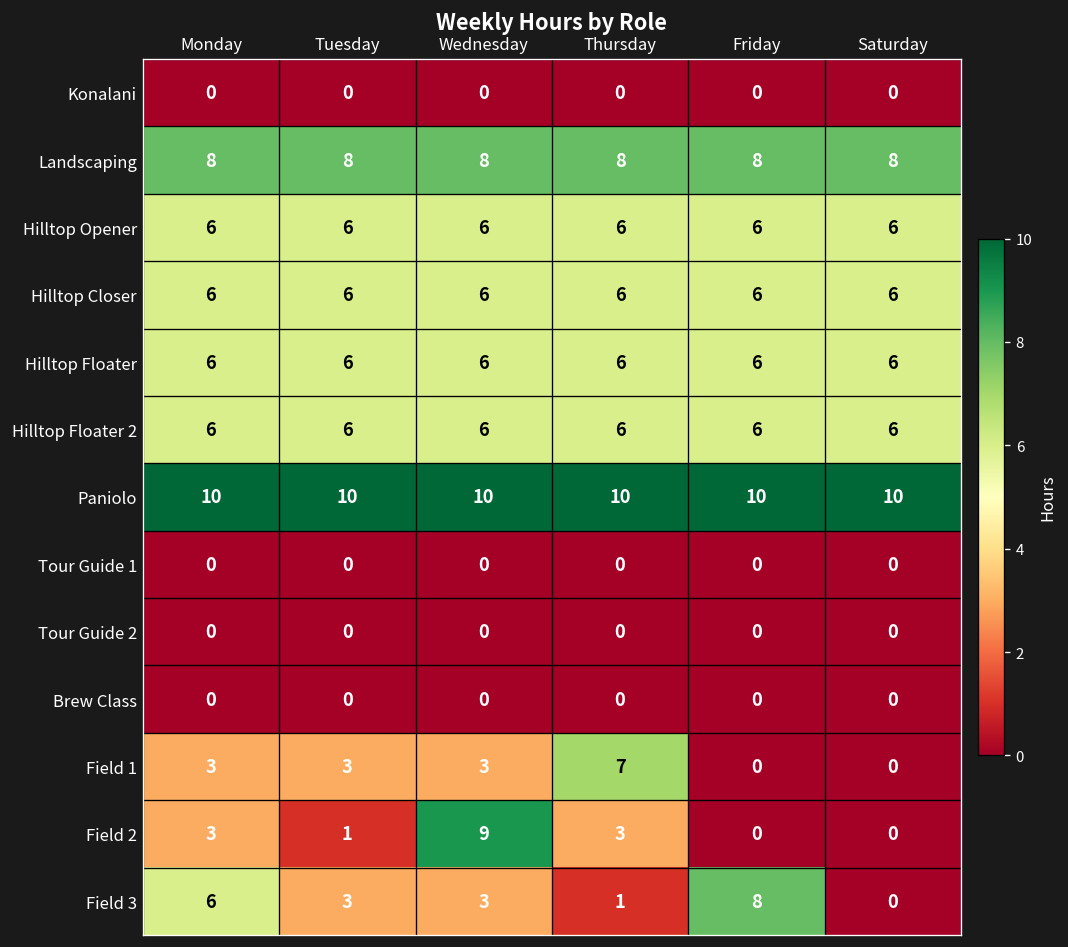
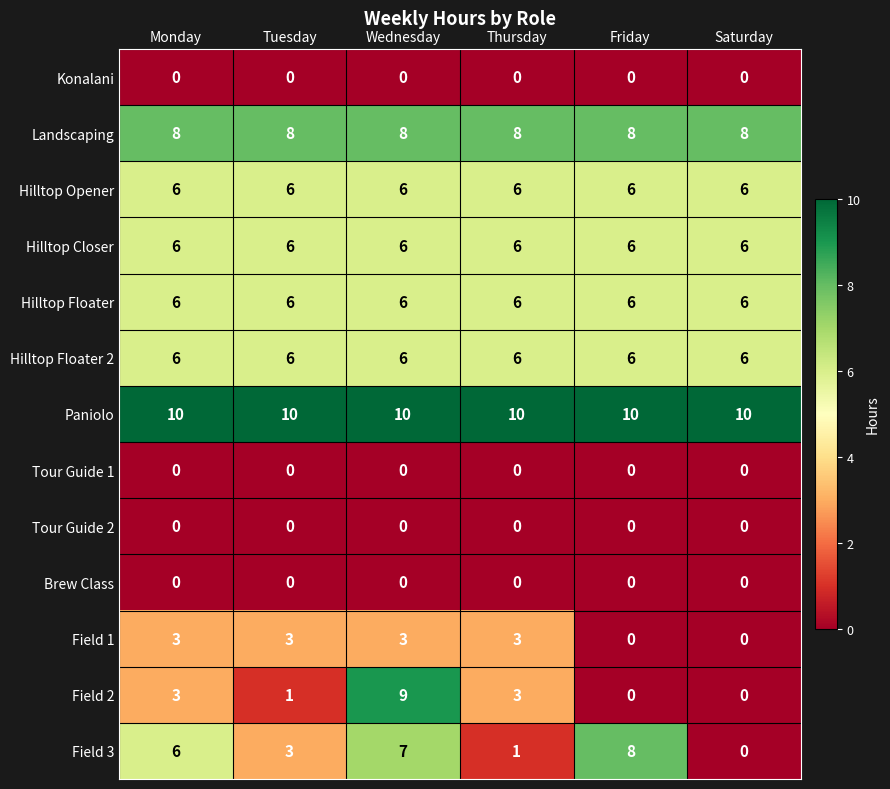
Field 1, Thursday: 7 -> 3
Field 3, Wednesday: 3 -> 7
